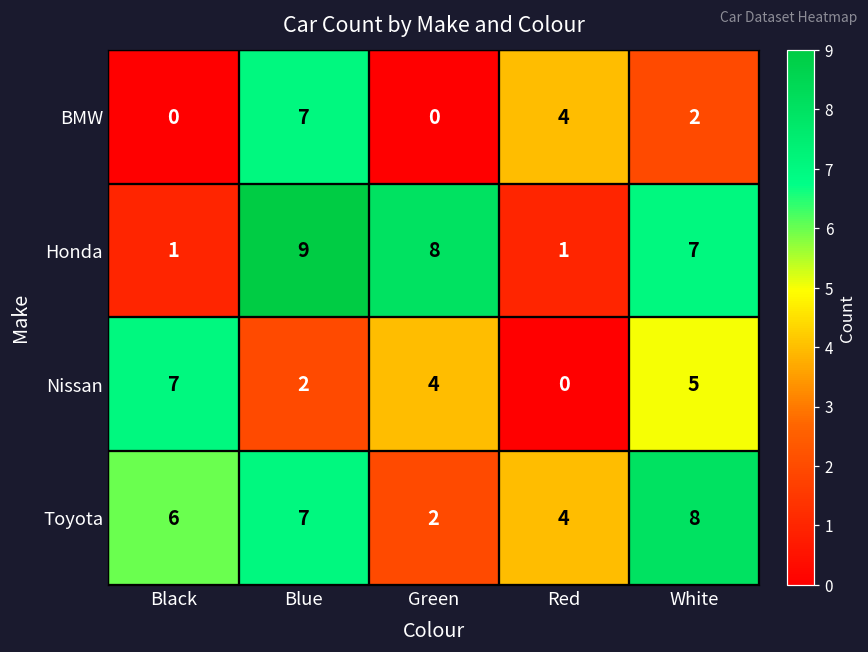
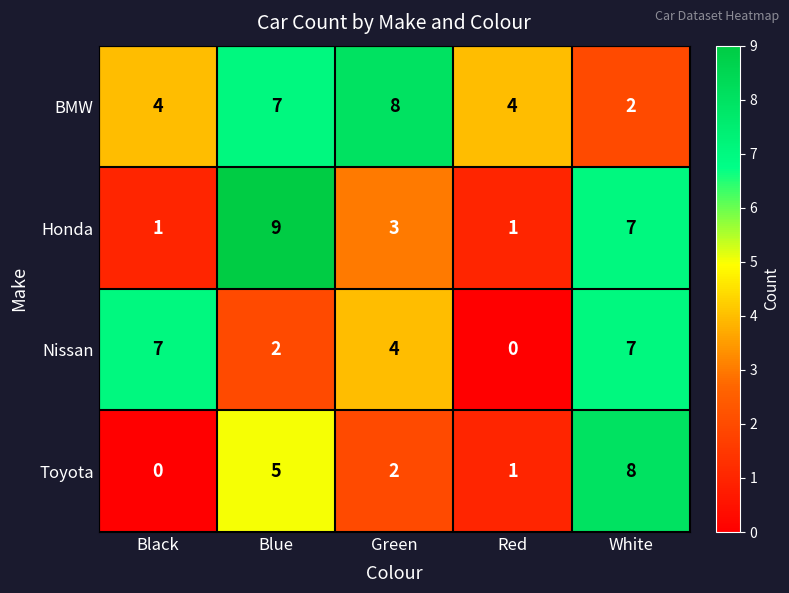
BMW, Black: 0 -> 4
BMW, Green: 0 -> 8
Honda, Green: 8 -> 3
Nissan, White: 5 -> 7
Toyota, Black: 6 -> 0
Toyota, Blue: 7 -> 5
Toyota, Red: 4 -> 1
